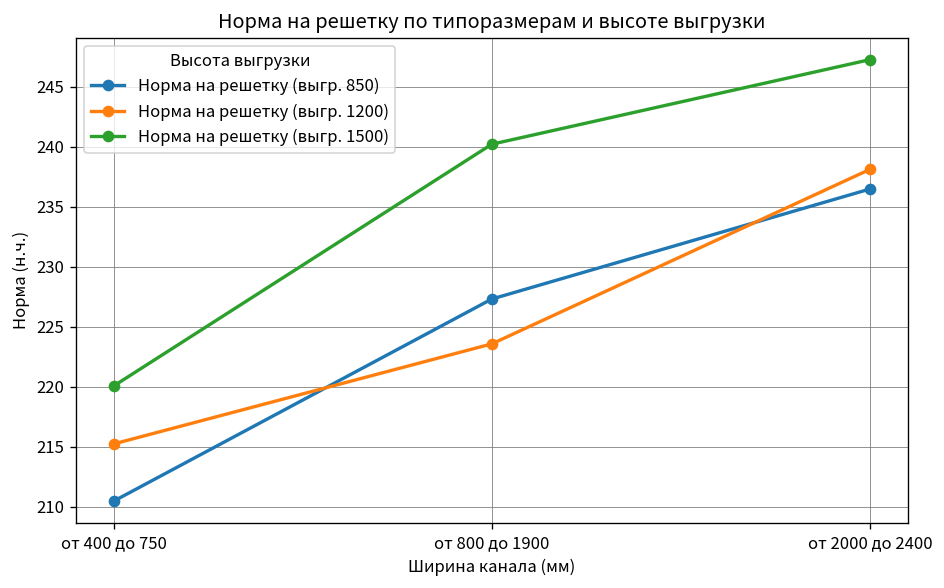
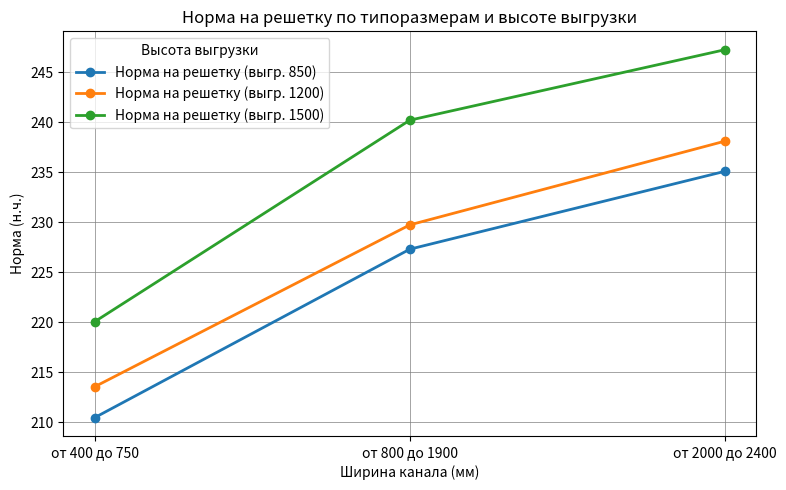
Норма на решетку (выгр. 1200), от 400 до 750: 215 -> 214
Норма на решетку (выгр. 1200), от 800 до 1900: 224 -> 230
Норма на решетку (выгр. 850), от 2000 до 2400: 236 -> 235
